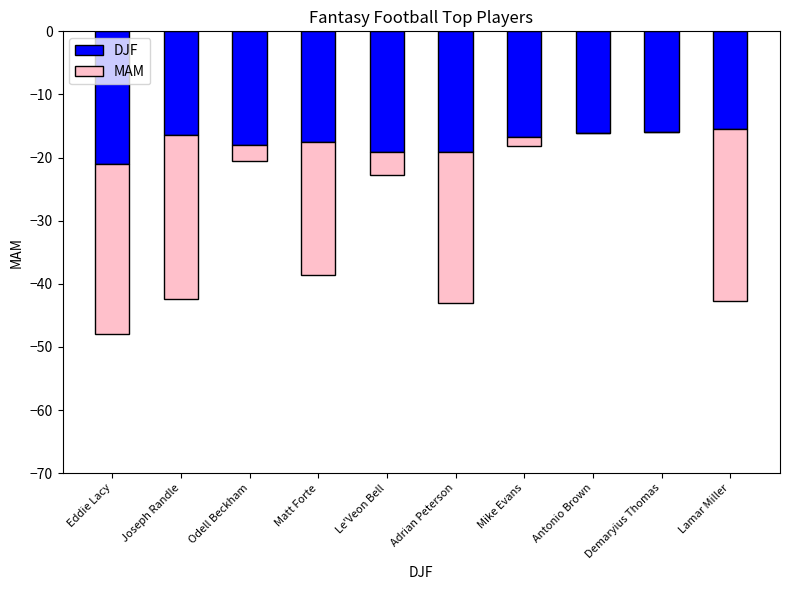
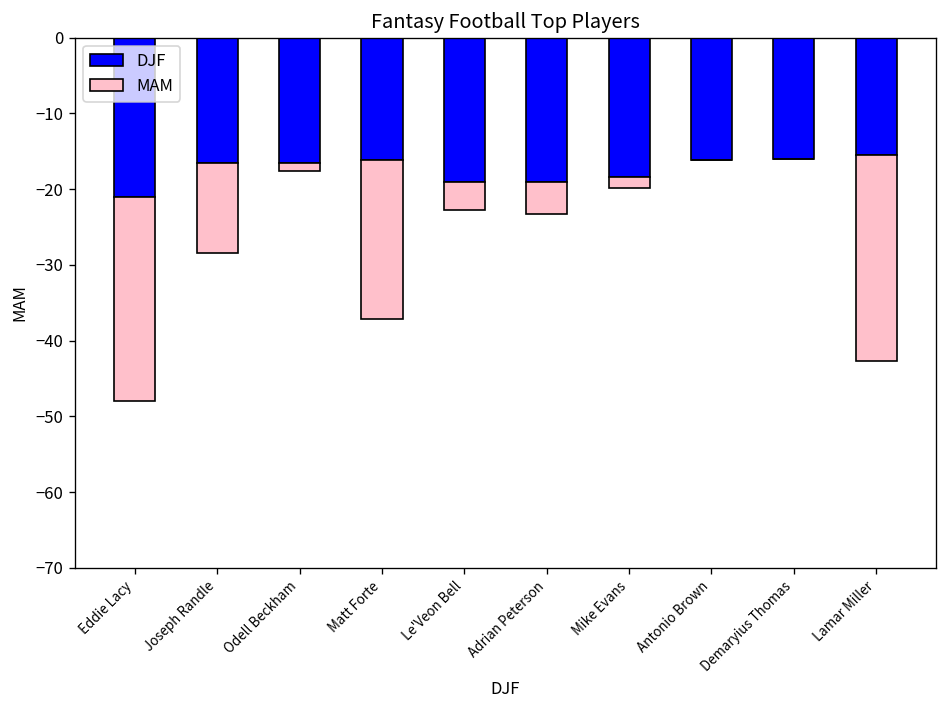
MAM, Joseph Randle: -26 -> -12
DJF, Odell Beckham: -18 -> -17
MAM, Odell Beckham: -3 -> -1
DJF, Matt Forte: -18 -> -16
MAM, Adrian Peterson: -24 -> -4
DJF, Mike Evans: -17 -> -18
